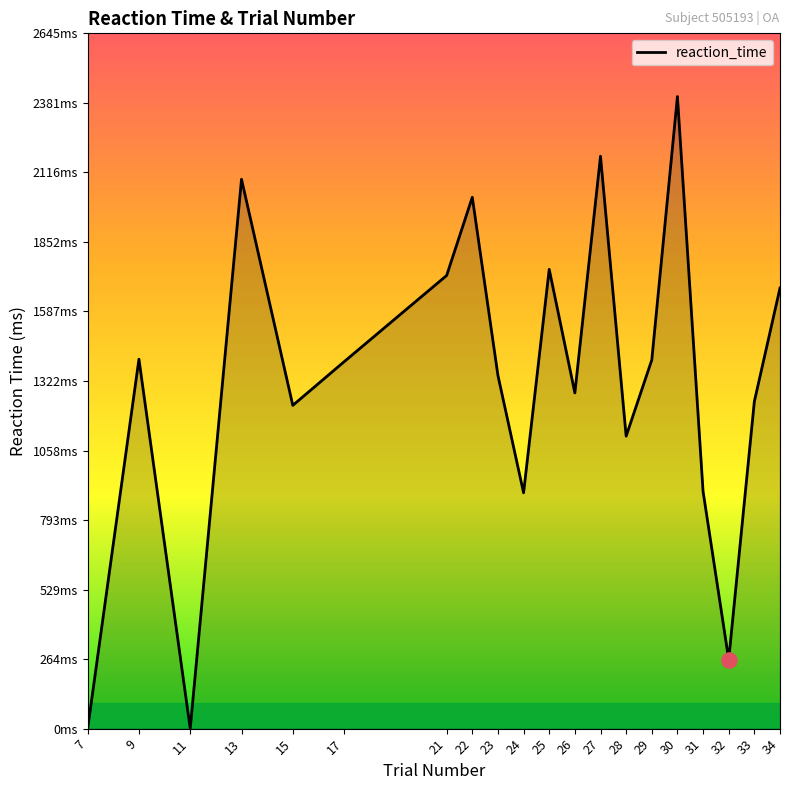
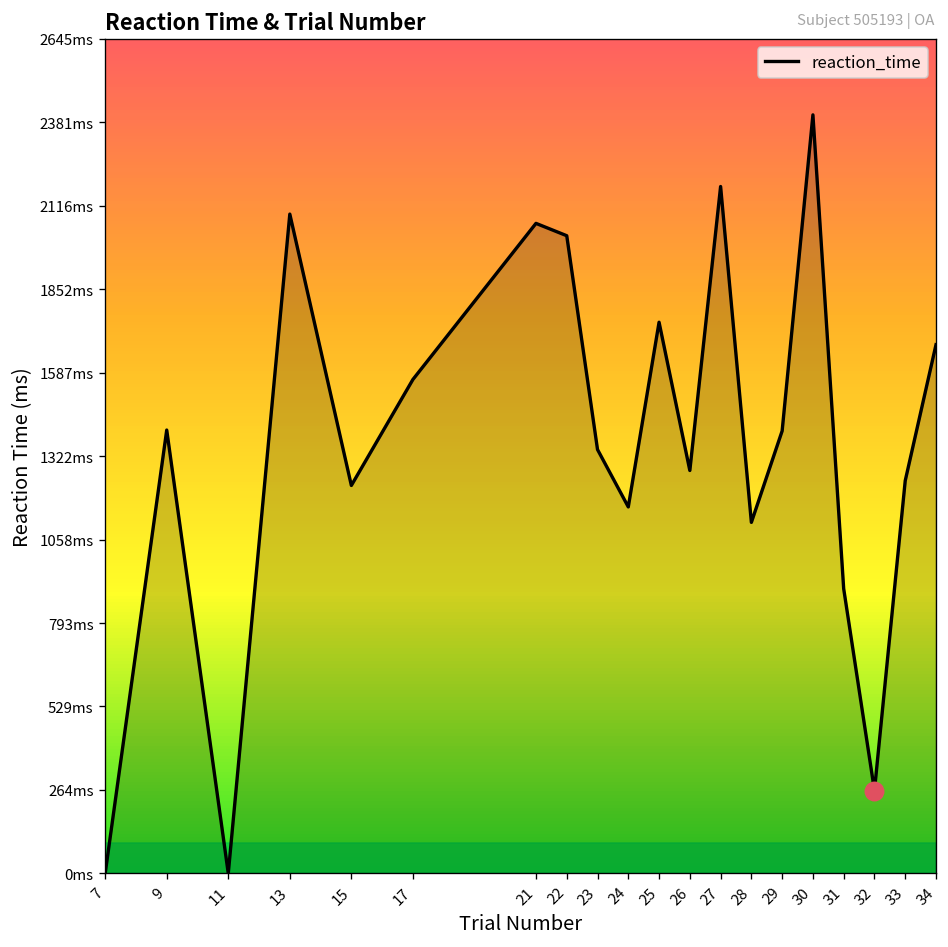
reaction_time, 17: 1400ms -> 1570ms
reaction_time, 21: 1720ms -> 2060ms
reaction_time, 24: 900ms -> 1160ms
